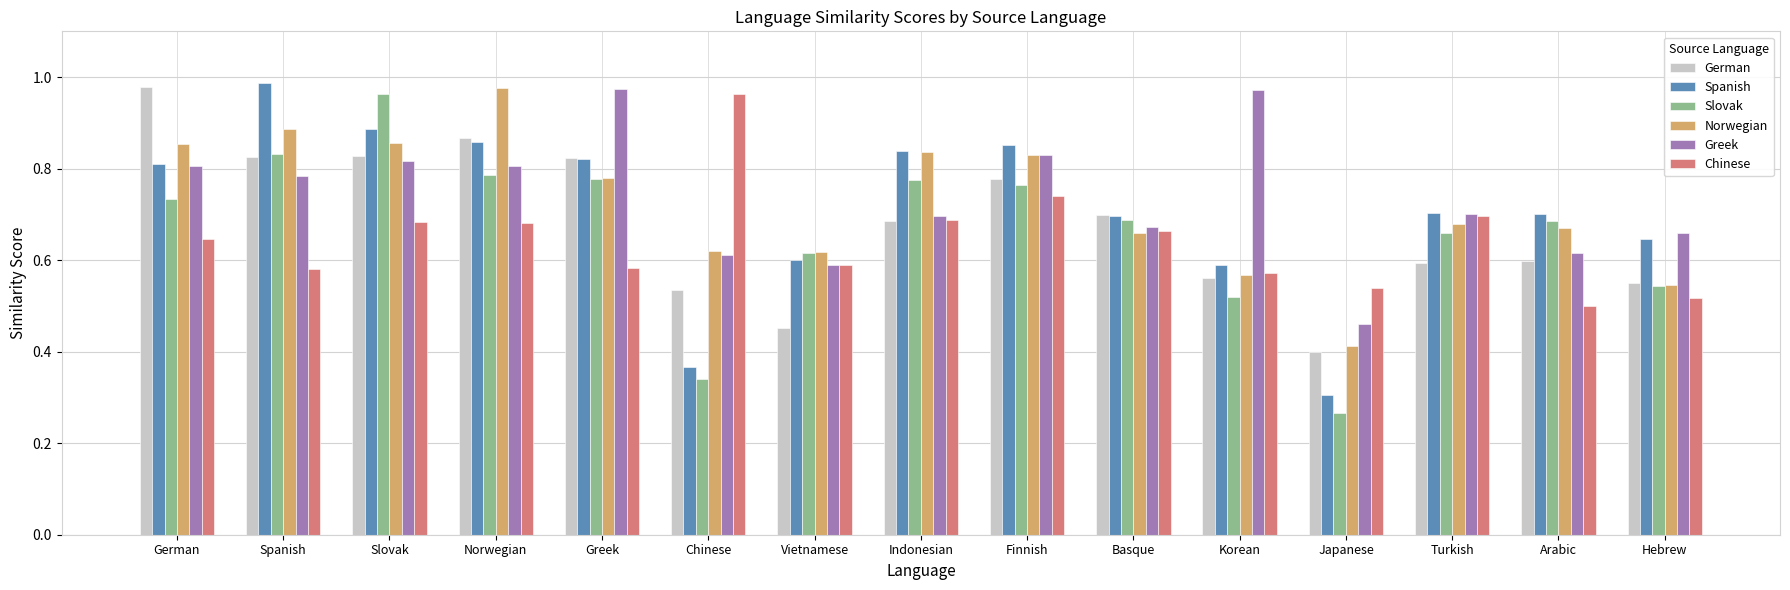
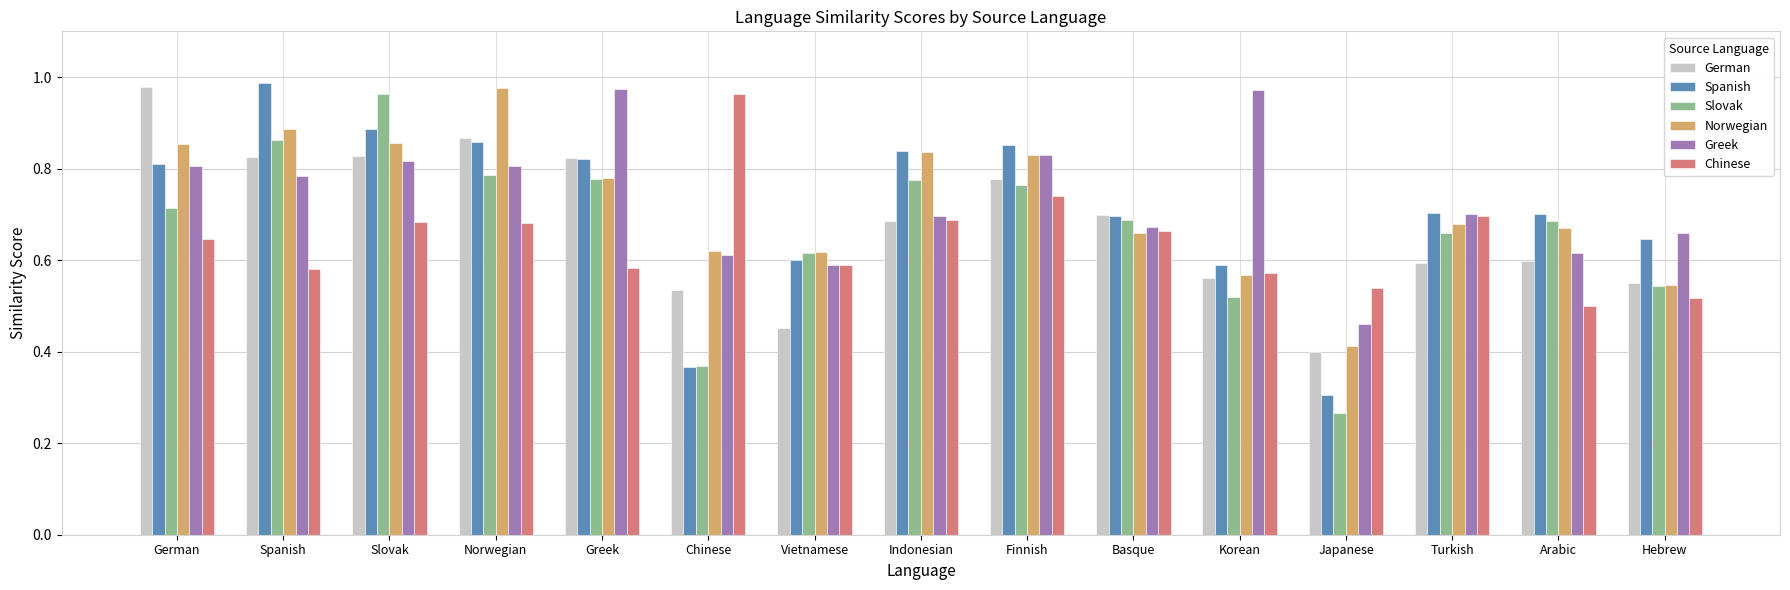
Slovak, German: 0.73 -> 0.71
Slovak, Spanish: 0.83 -> 0.86
Slovak, Chinese: 0.34 -> 0.37
